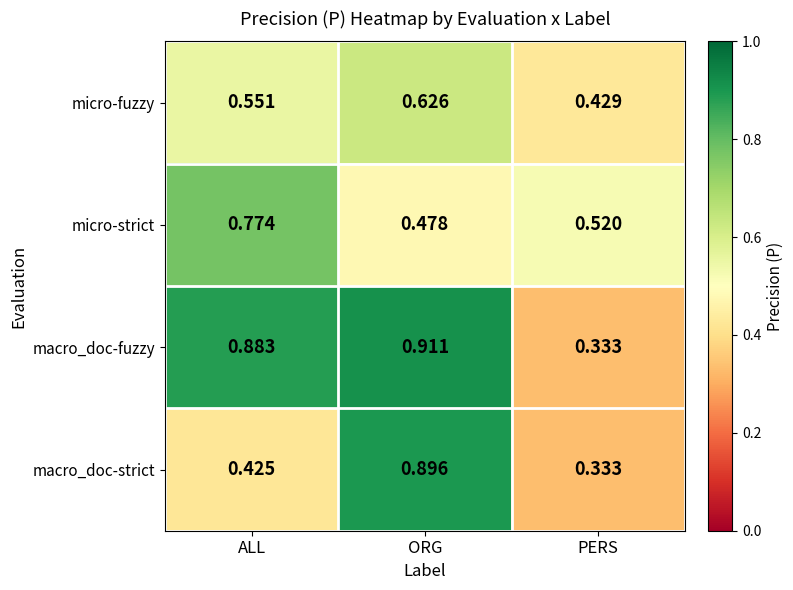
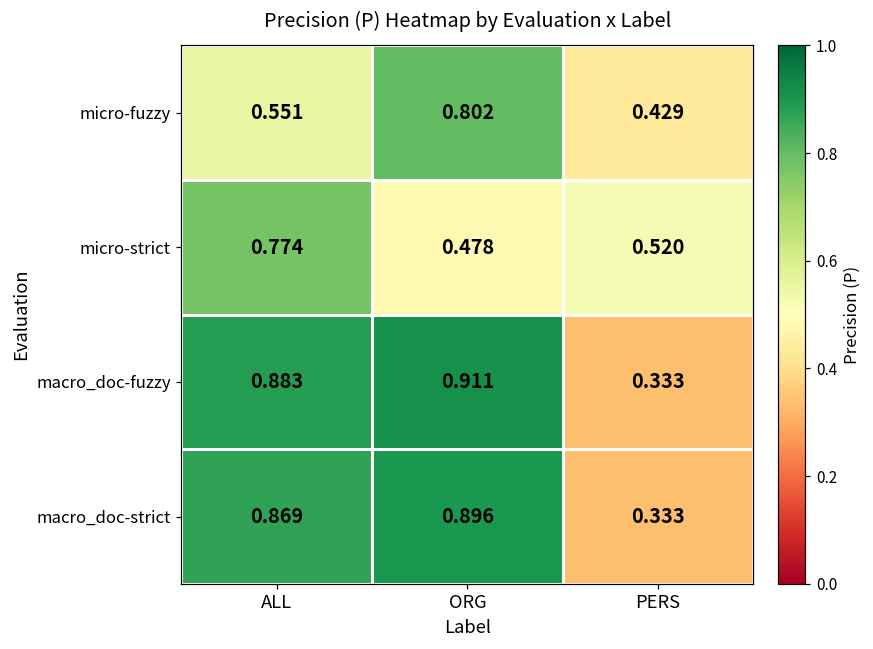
micro-fuzzy, ORG: 0.626 -> 0.802
macro_doc-strict, ALL: 0.425 -> 0.869
